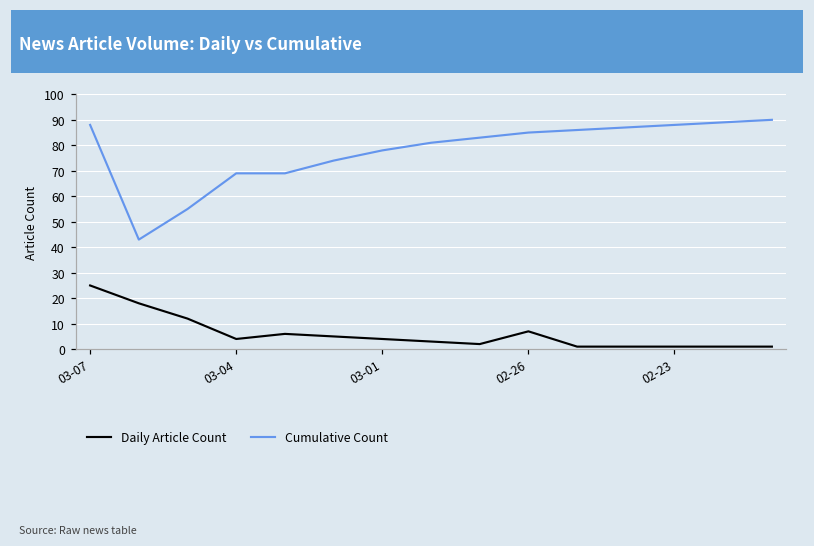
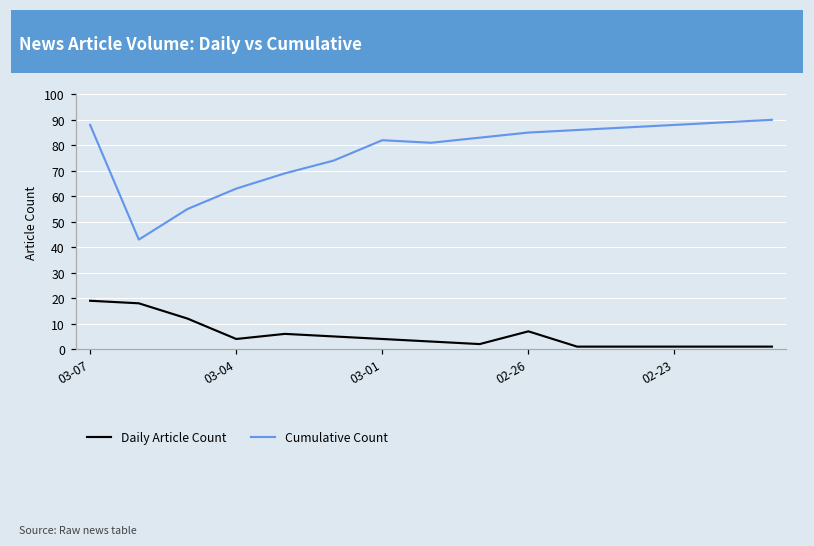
Daily Article Count, 03-07: 25 -> 19
Cumulative Count, 03-04: 69 -> 63
Cumulative Count, 03-01: 78 -> 82
